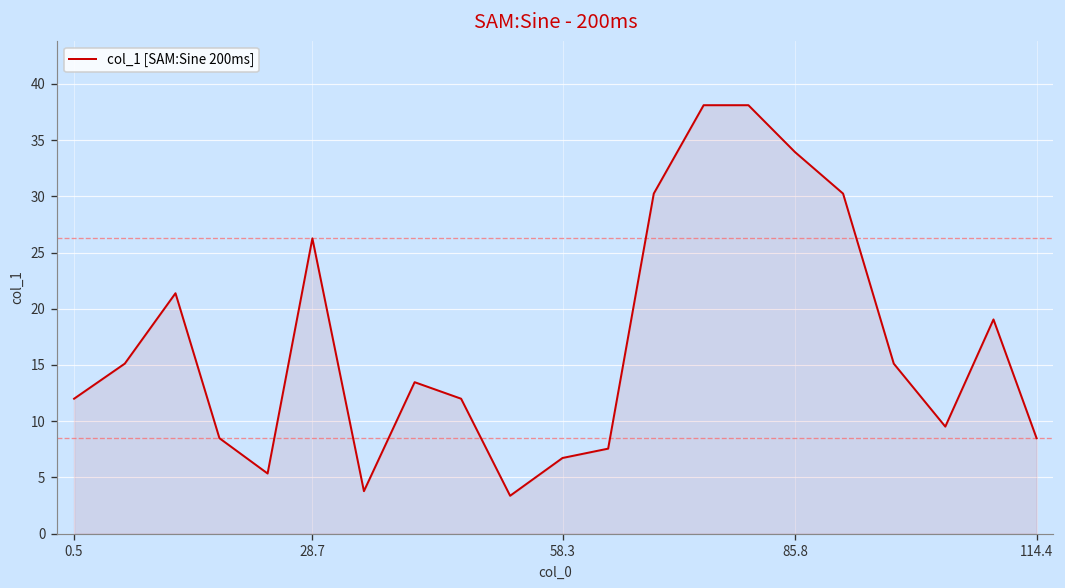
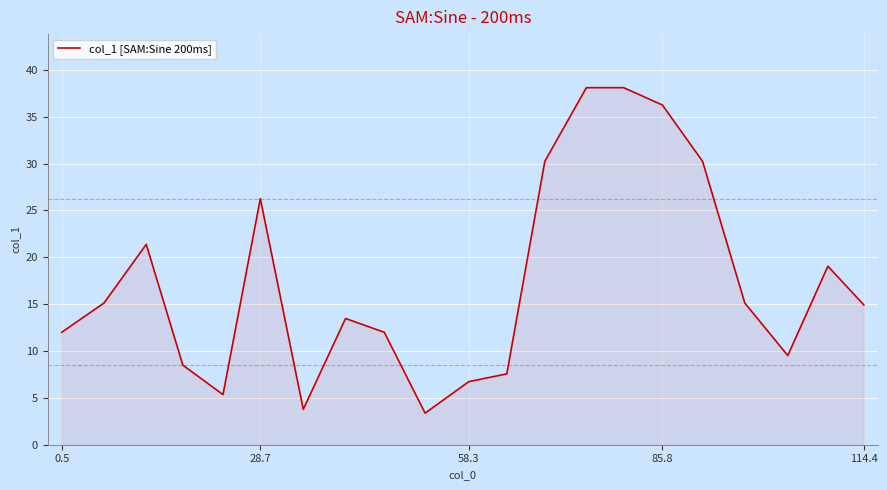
85.8: 34 -> 36
114.4: 8 -> 15
